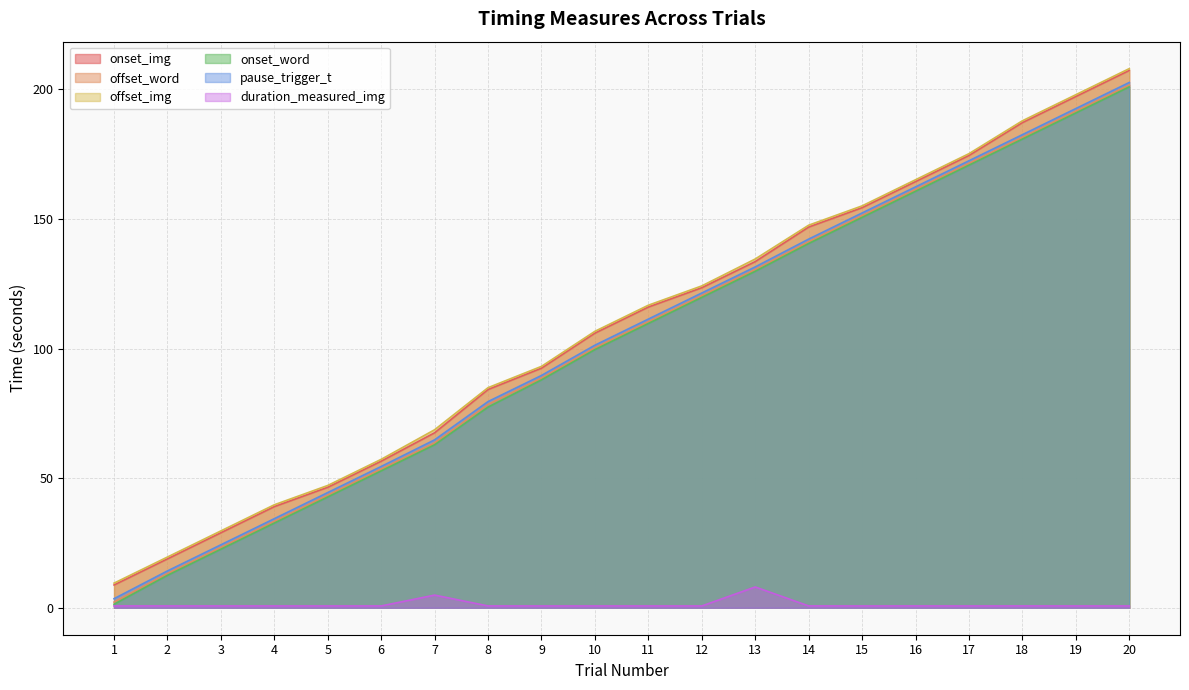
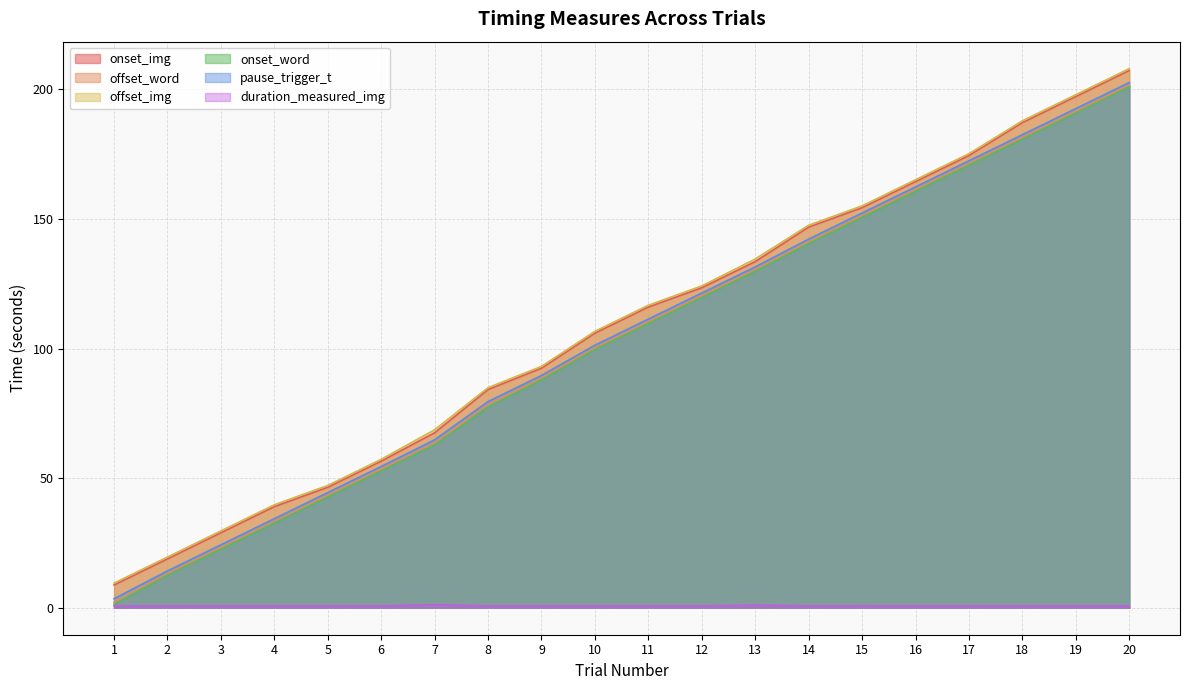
duration_measured_img, 7: 5 -> 1
duration_measured_img, 13: 8 -> 1
